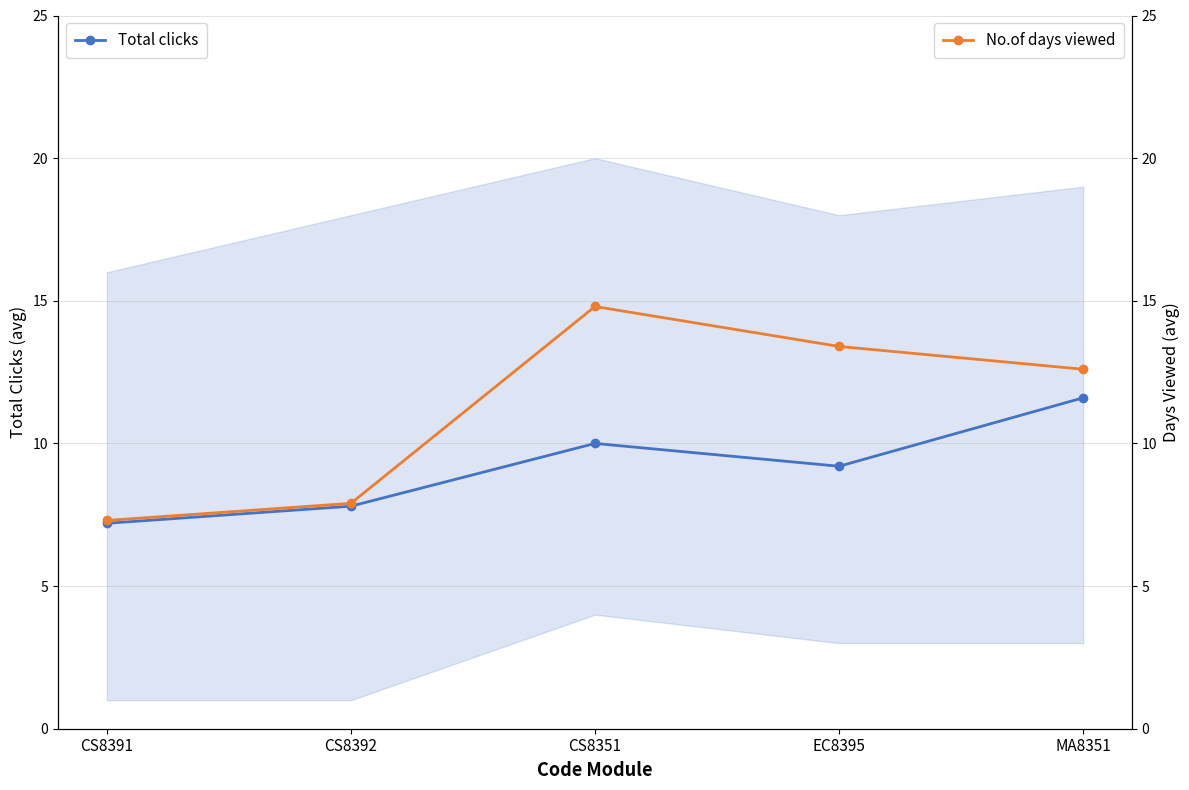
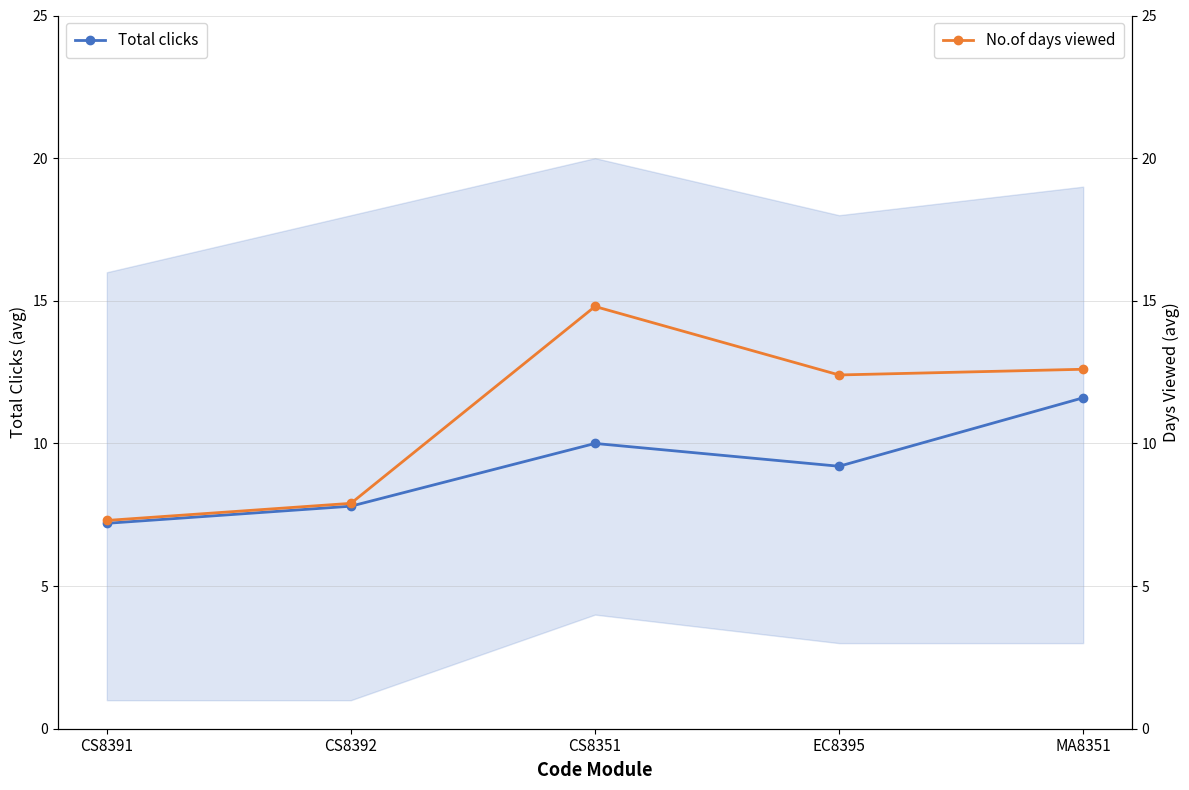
No.of days viewed, EC8395: 13.4 -> 12.4
